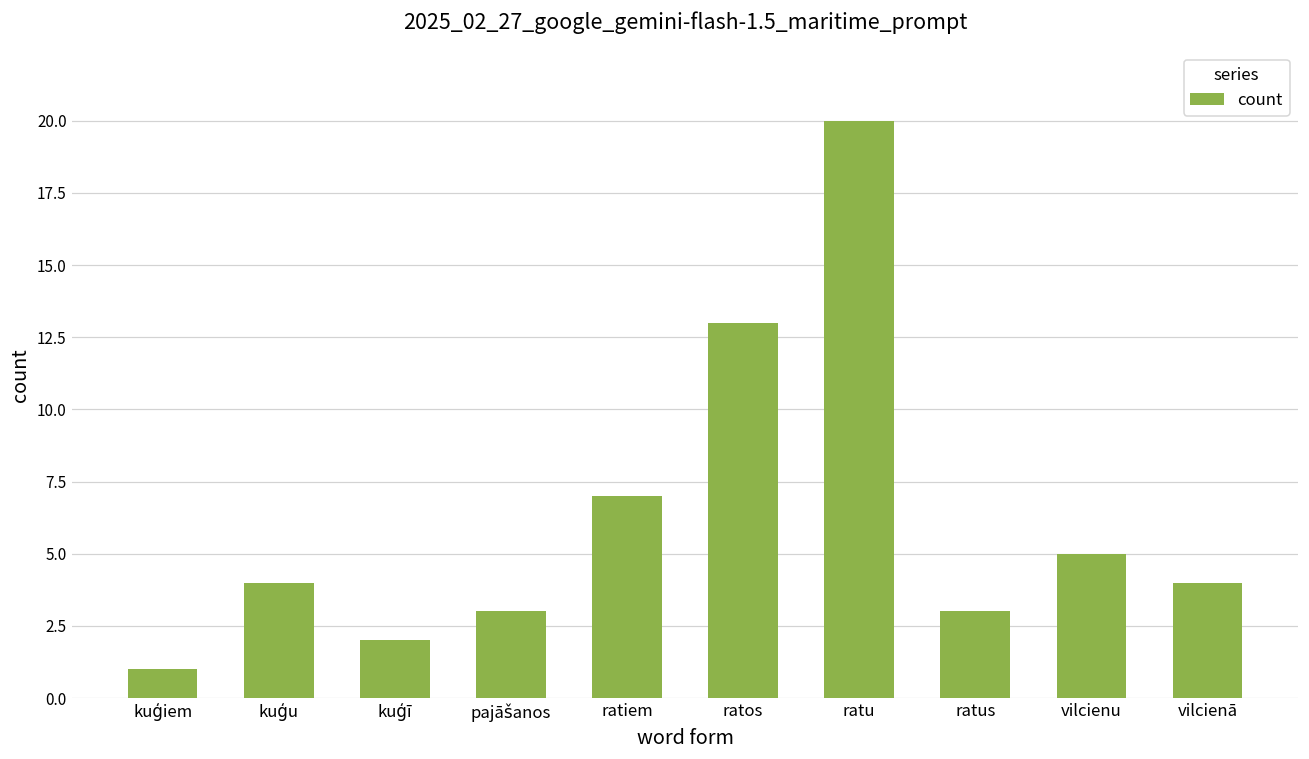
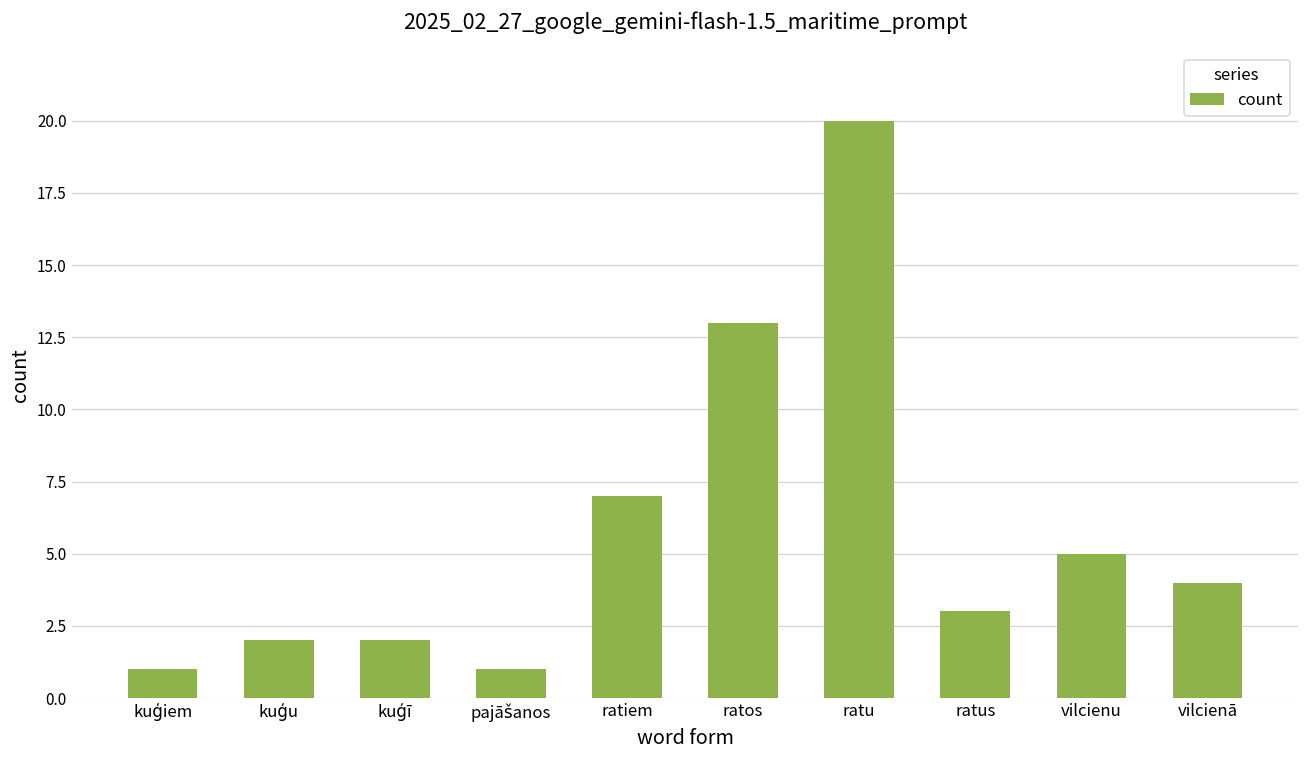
kuģu: 4 -> 2
pajāšanos: 3 -> 1
